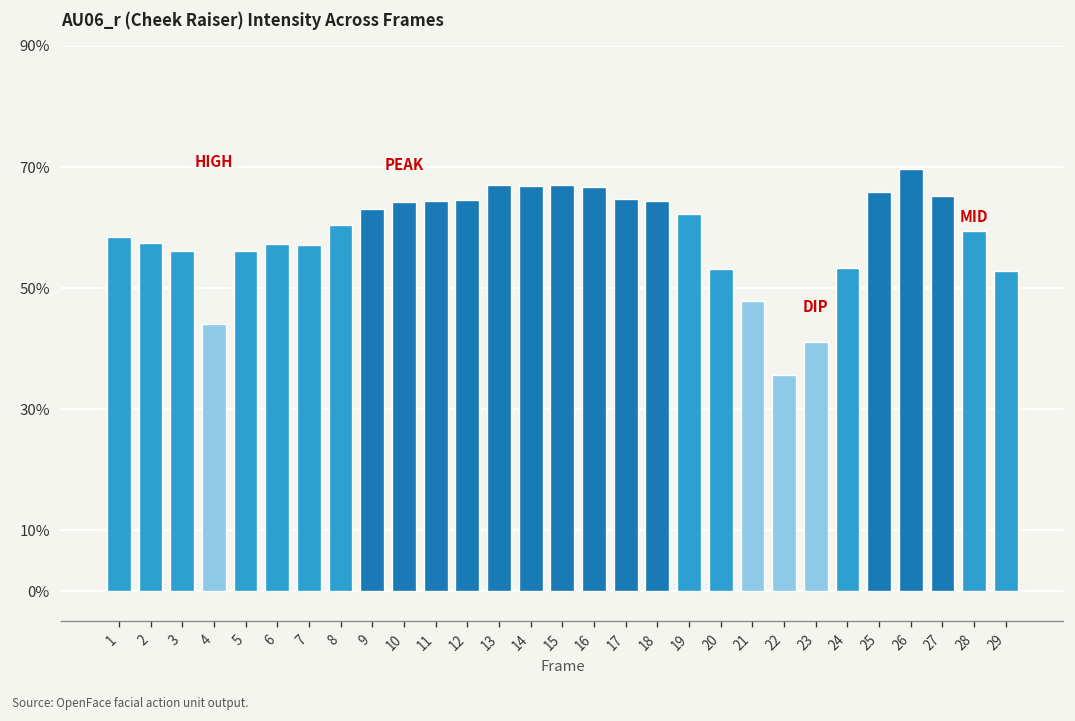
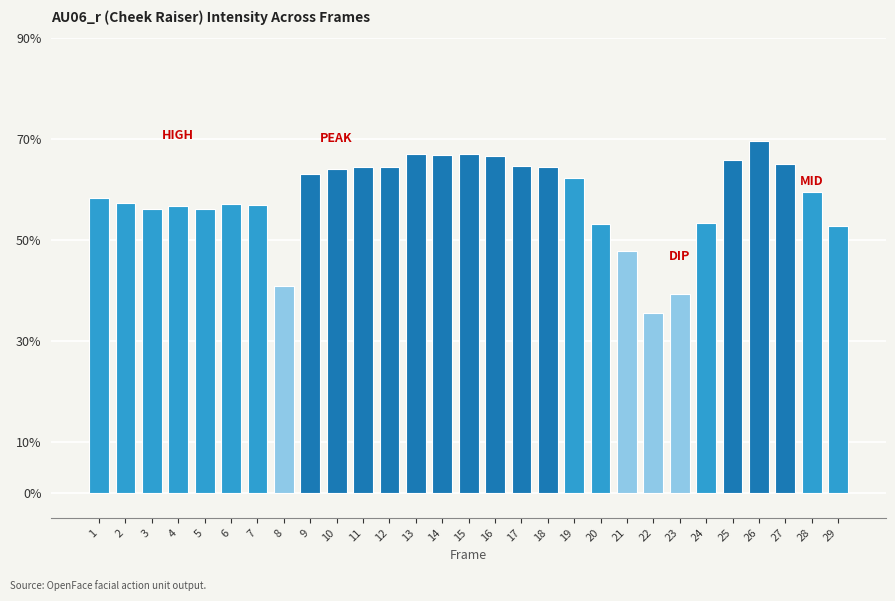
4: 44% -> 57%
8: 60% -> 41%
23: 41% -> 39%
